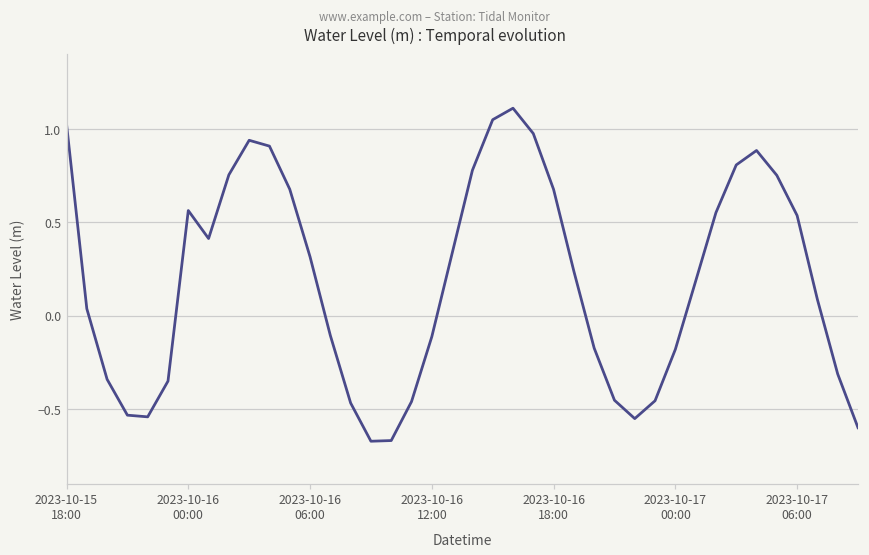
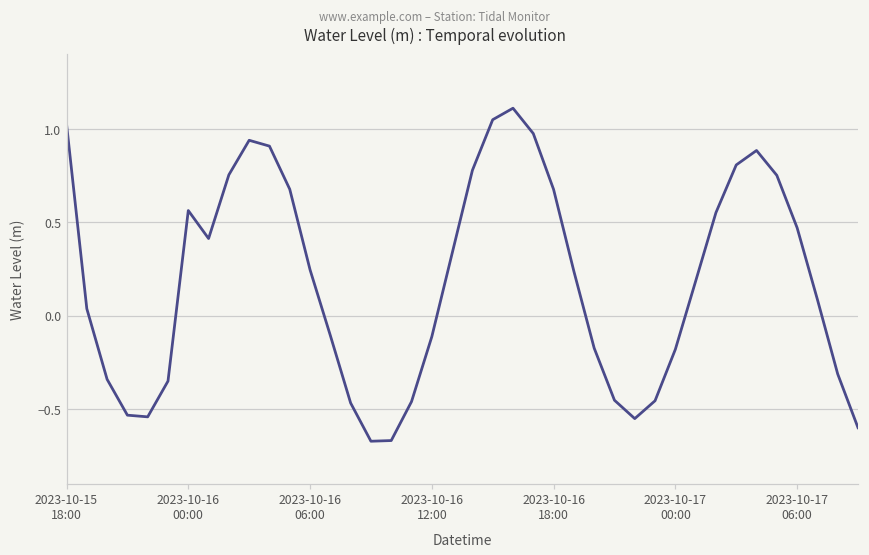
2023-10-16 06:00: 0.32 -> 0.25
2023-10-17 06:00: 0.54 -> 0.47
